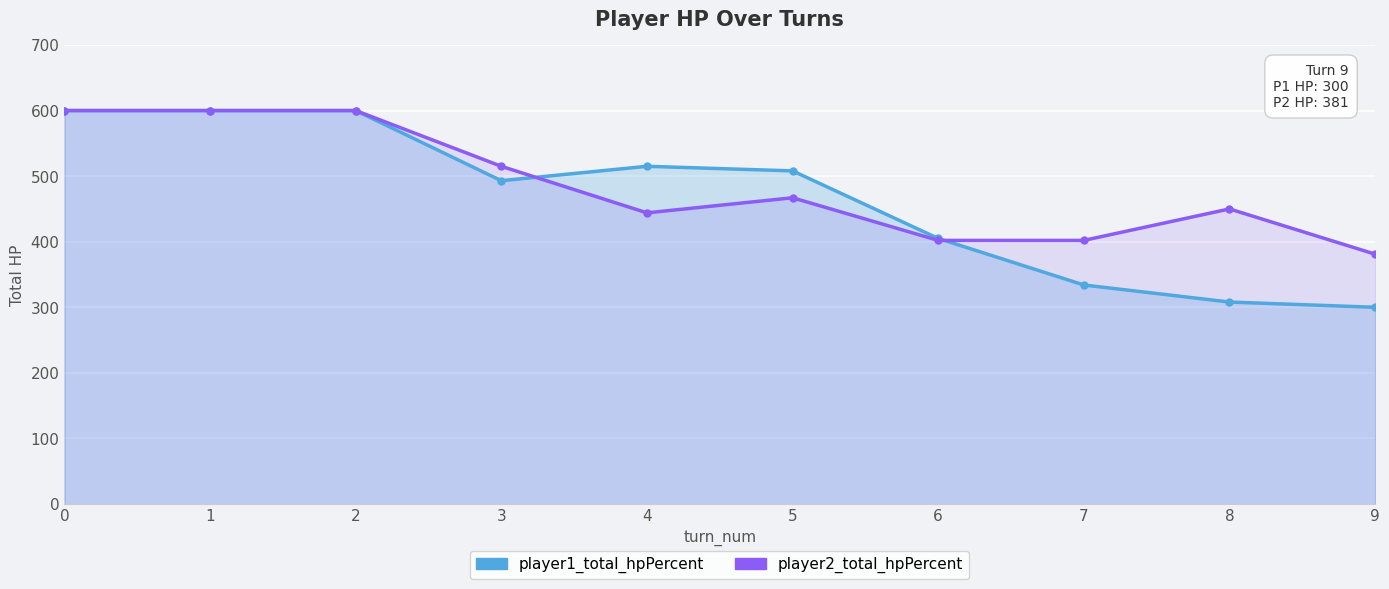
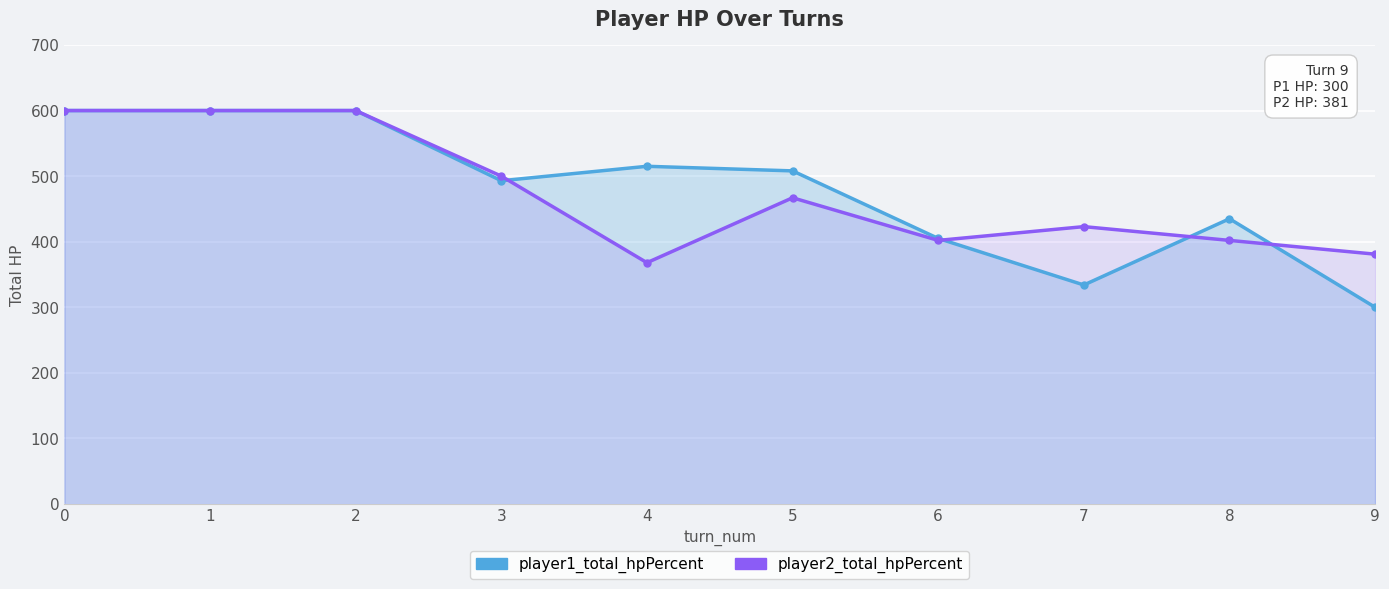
player2_total_hpPercent, 3: 520 -> 500
player2_total_hpPercent, 4: 440 -> 370
player2_total_hpPercent, 7: 400 -> 420
player1_total_hpPercent, 8: 310 -> 440
player2_total_hpPercent, 8: 450 -> 400
